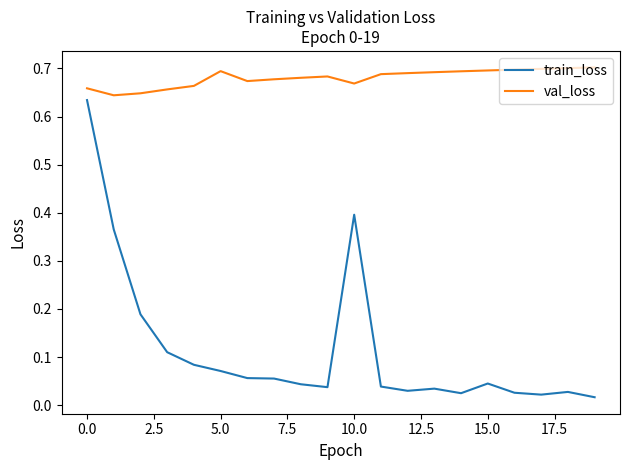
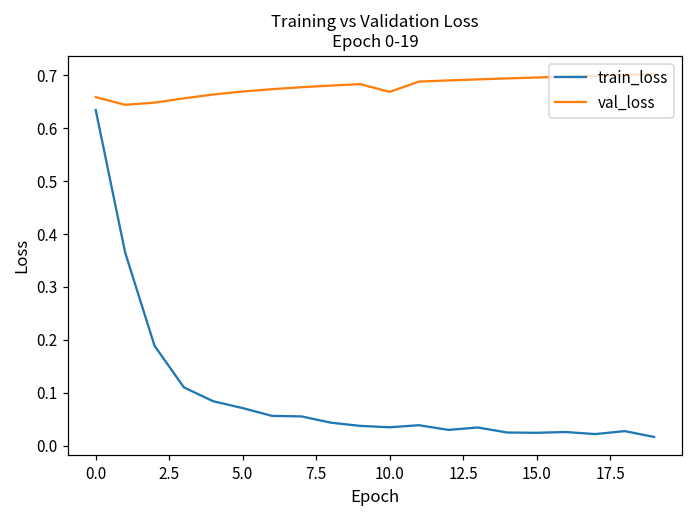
val_loss, 5.0: 0.69 -> 0.67
train_loss, 10.0: 0.40 -> 0.03
train_loss, 15.0: 0.05 -> 0.02
